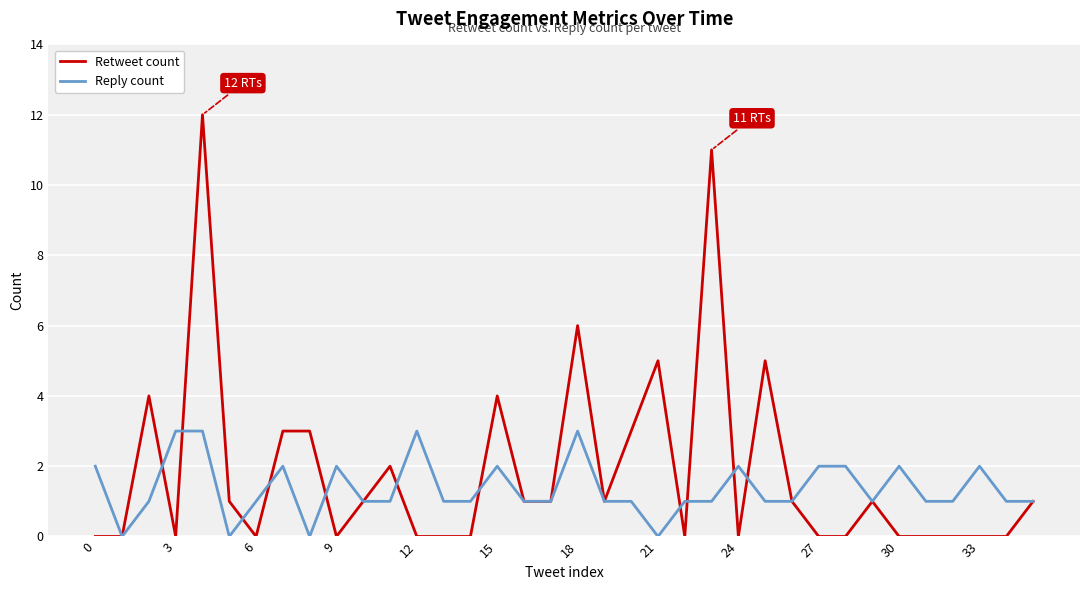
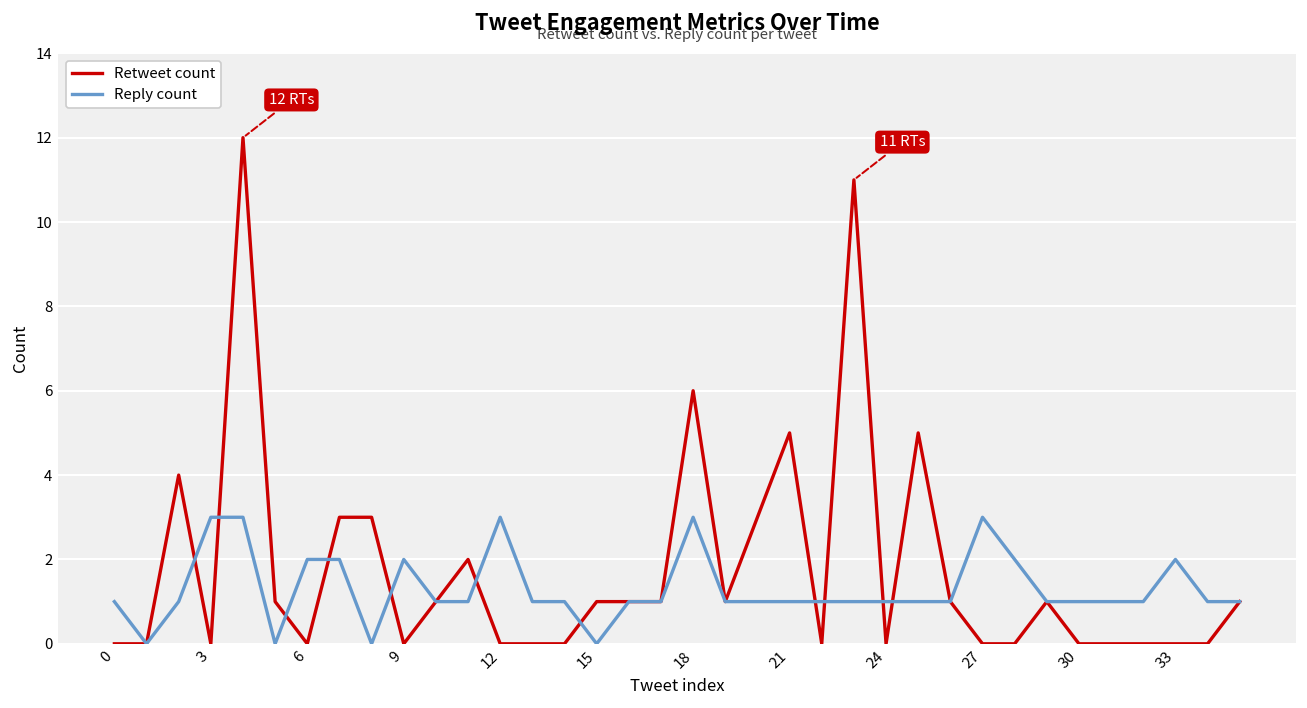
Reply count, 0: 2 -> 1
Reply count, 6: 1 -> 2
Retweet count, 15: 4 -> 1
Reply count, 15: 2 -> 0
Reply count, 21: 0 -> 1
Reply count, 24: 2 -> 1
Reply count, 27: 2 -> 3
Reply count, 30: 2 -> 1
